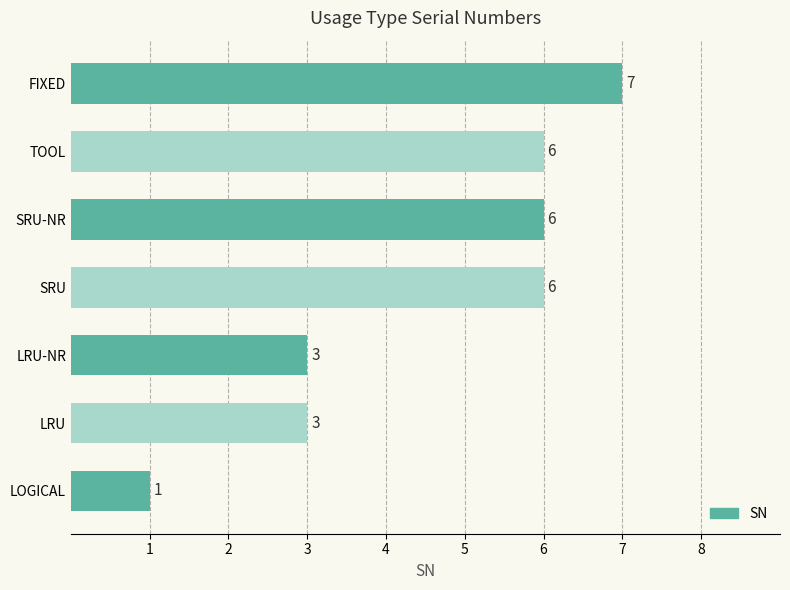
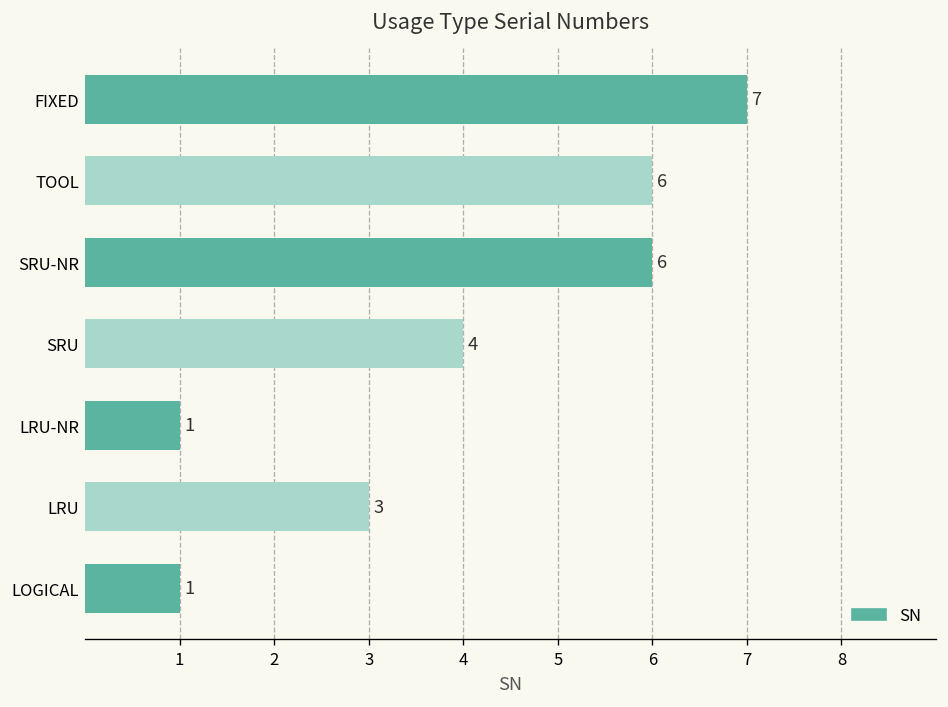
SRU: 6 -> 4
LRU-NR: 3 -> 1
